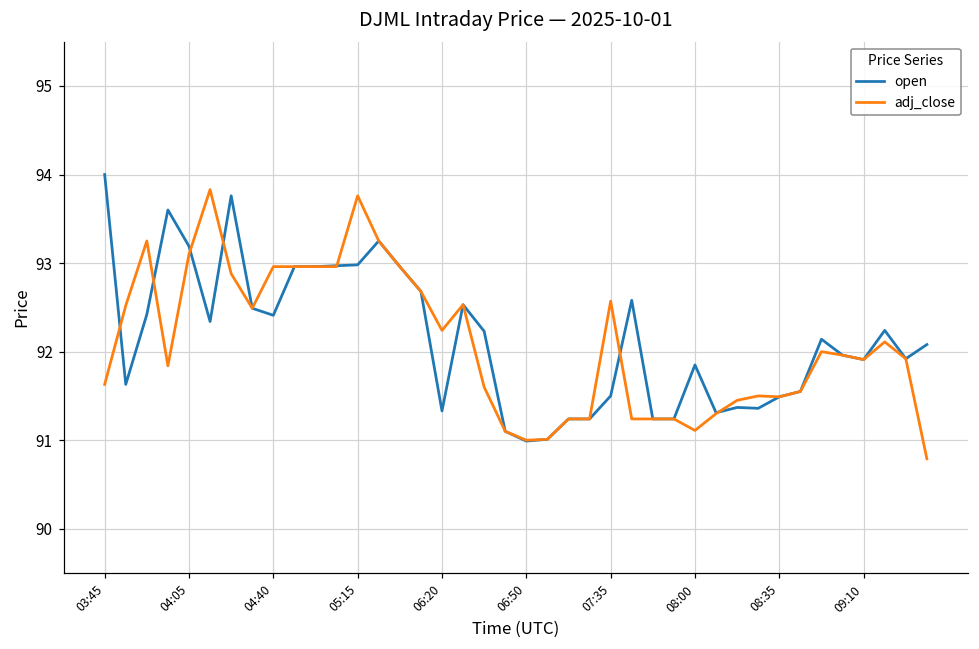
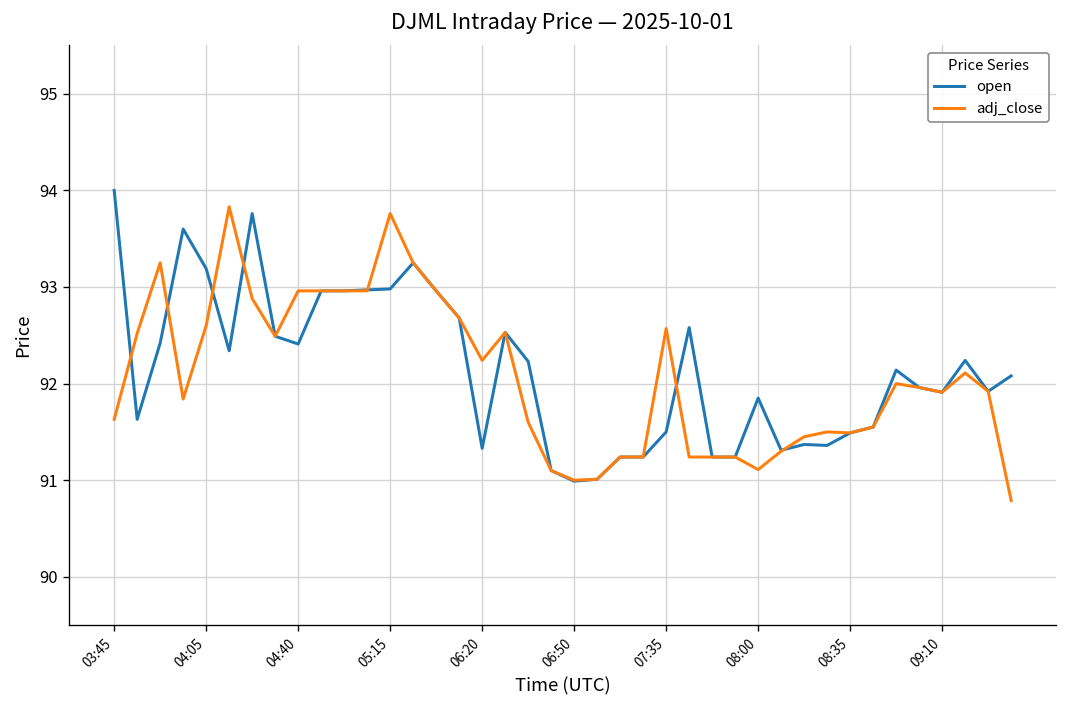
adj_close, 04:05: 93.1 -> 92.6
